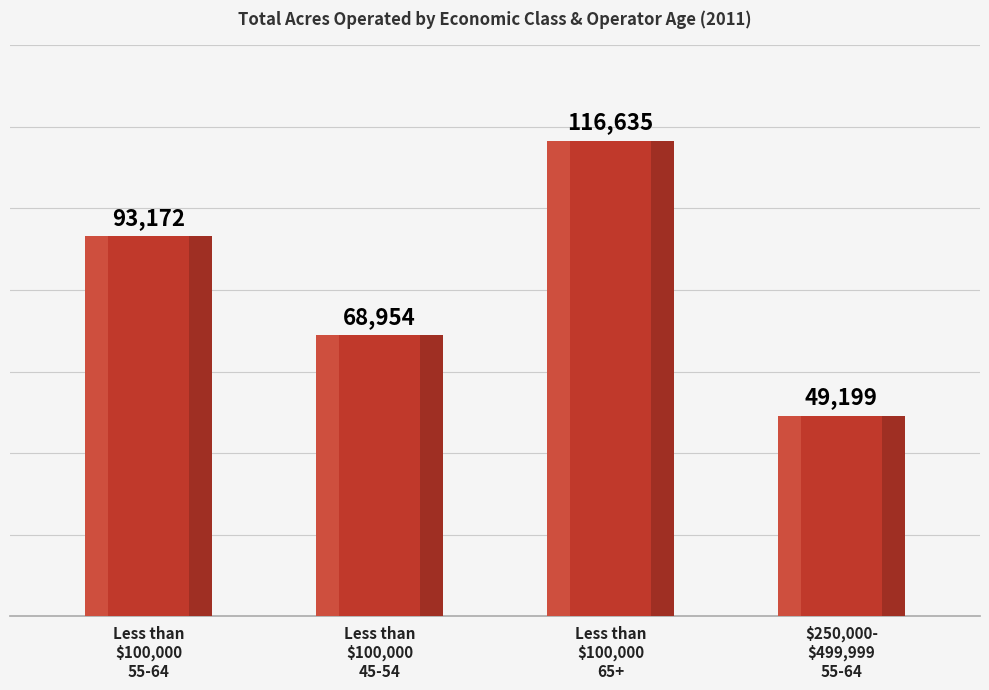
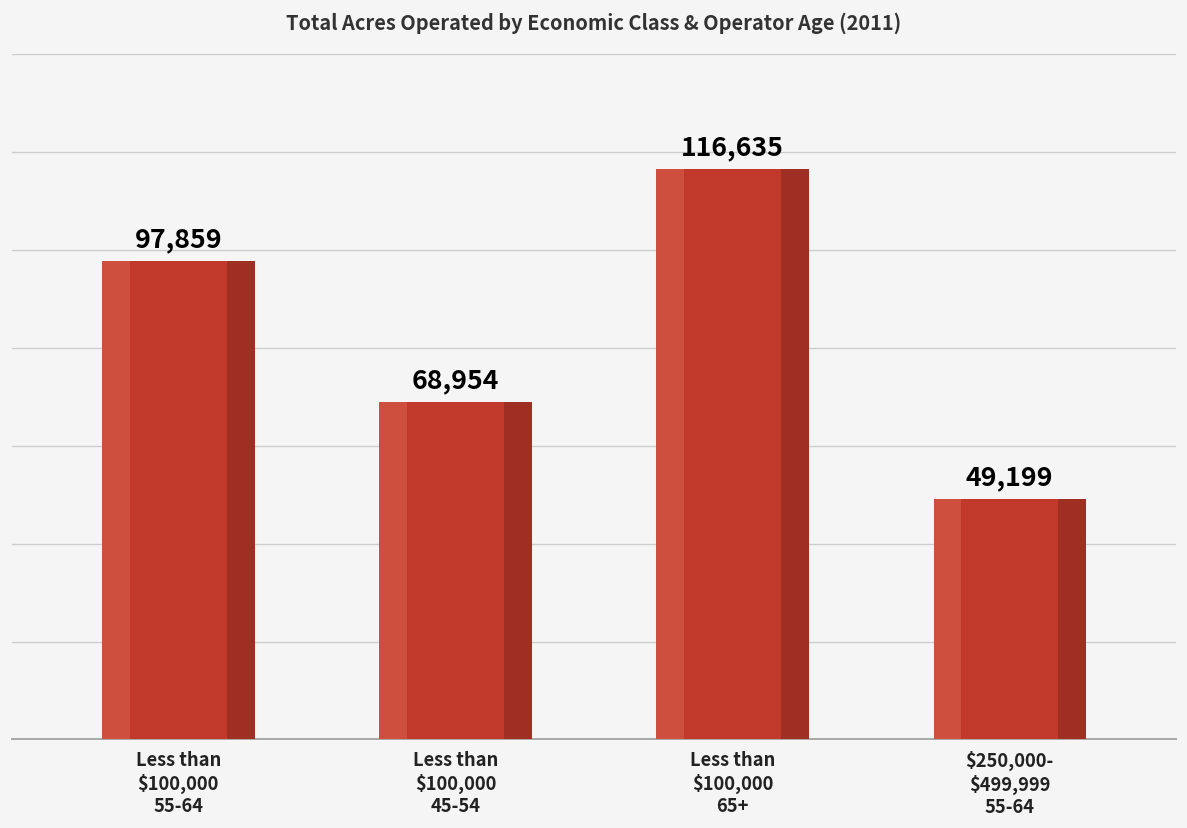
Less than $100,000 55-64: 93,172 -> 97,859
